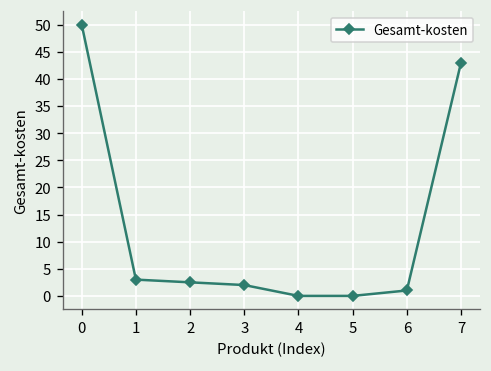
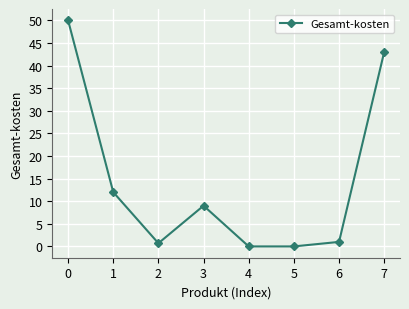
1: 3 -> 12
2: 3 -> 1
3: 2 -> 9
